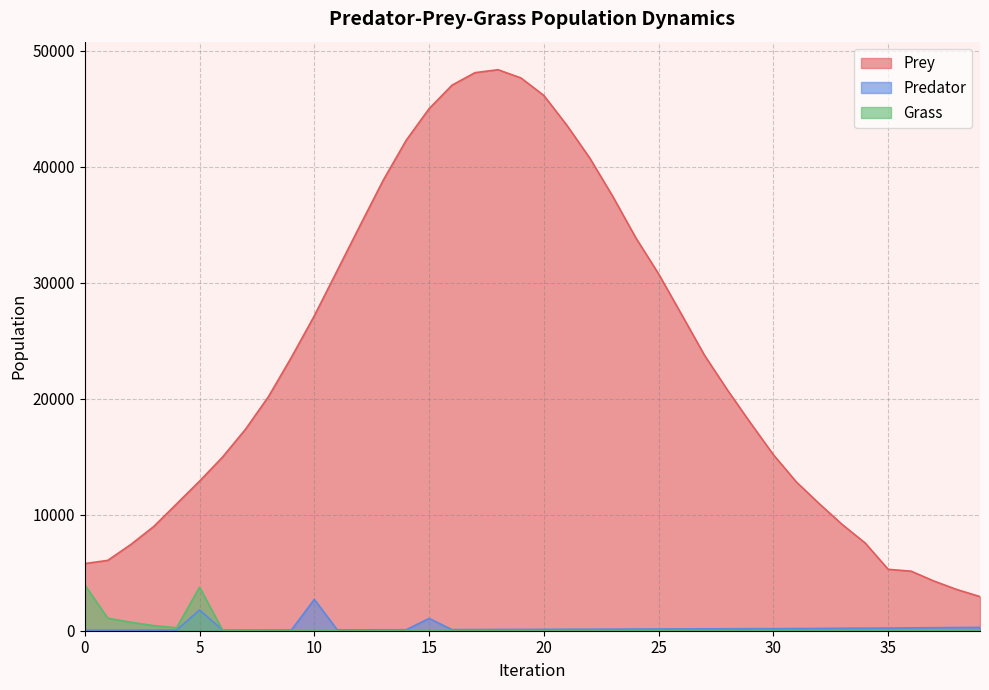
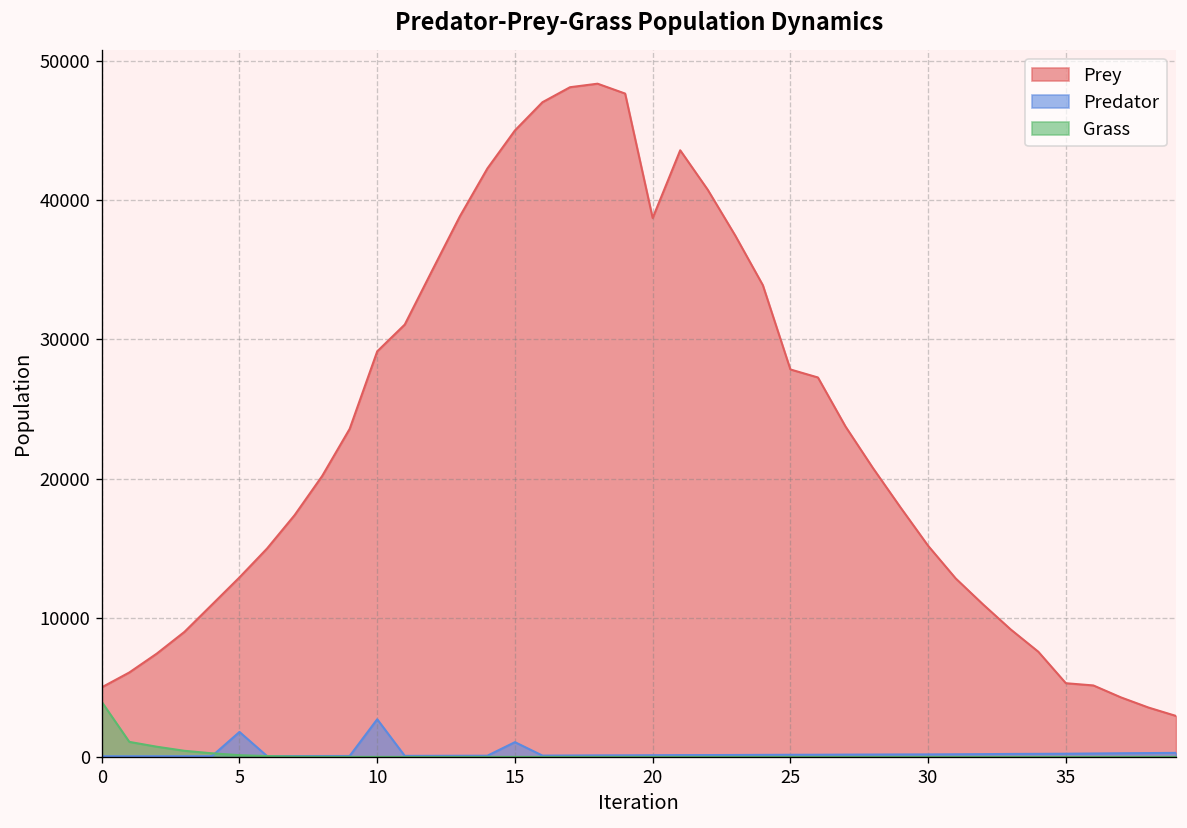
Prey, 0: 5800 -> 5000
Grass, 5: 3800 -> 100
Prey, 10: 27200 -> 29100
Prey, 20: 46200 -> 38700
Prey, 25: 30800 -> 27800
